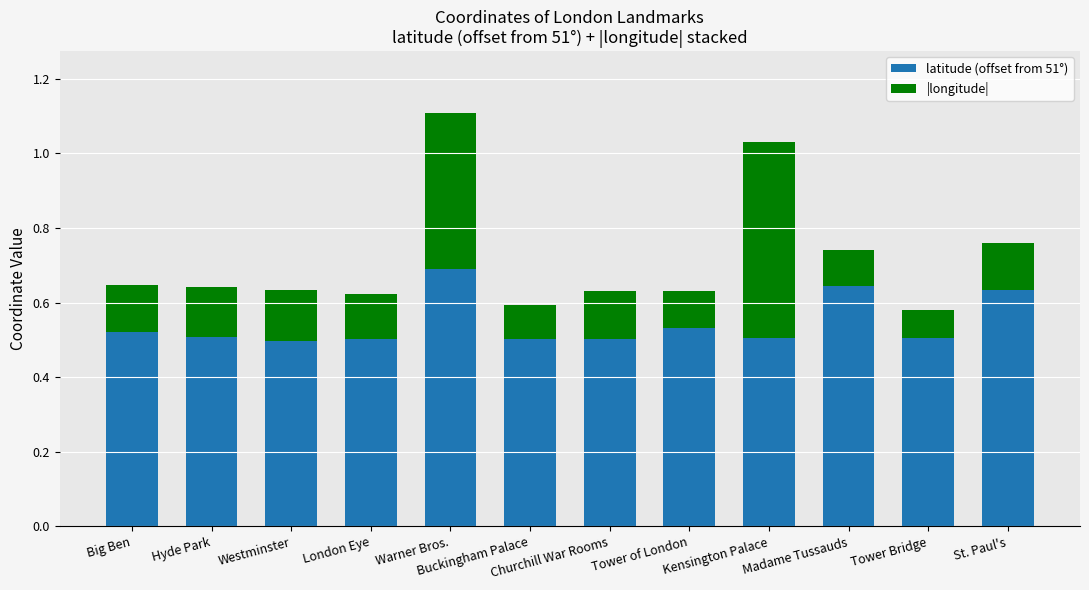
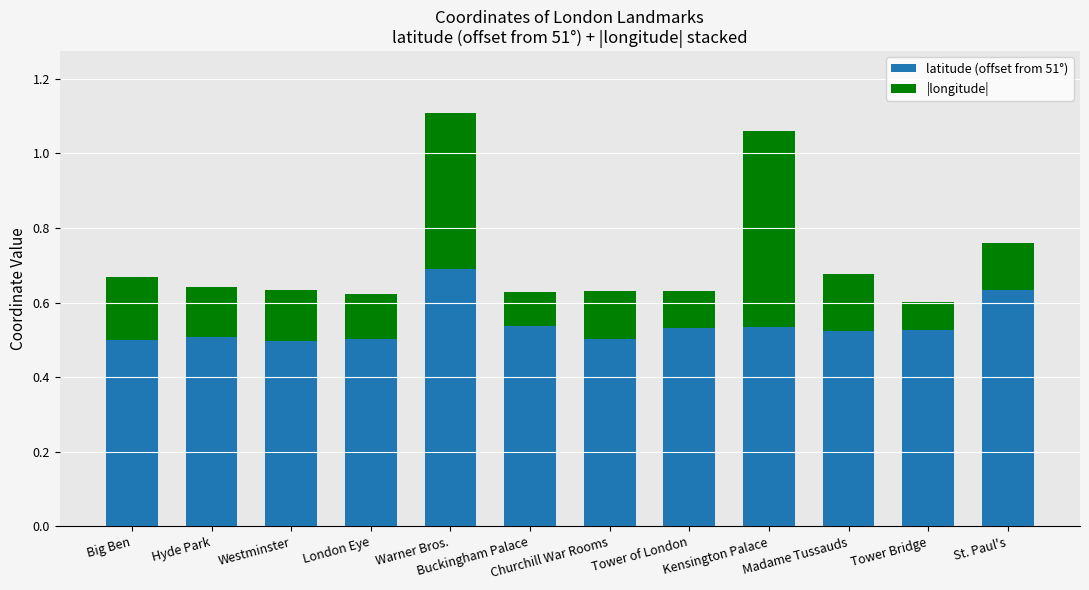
latitude (offset from 51°), Big Ben: 0.52 -> 0.50
|longitude|, Big Ben: 0.12 -> 0.17
latitude (offset from 51°), Buckingham Palace: 0.50 -> 0.54
latitude (offset from 51°), Kensington Palace: 0.51 -> 0.53
latitude (offset from 51°), Madame Tussauds: 0.64 -> 0.52
|longitude|, Madame Tussauds: 0.10 -> 0.15
latitude (offset from 51°), Tower Bridge: 0.50 -> 0.53
